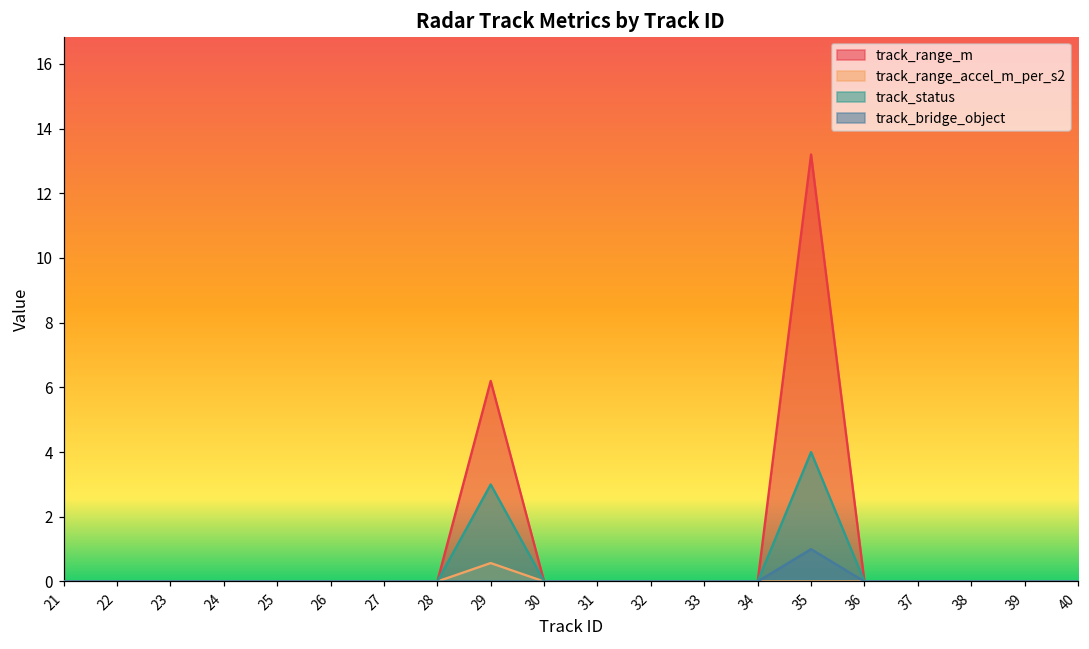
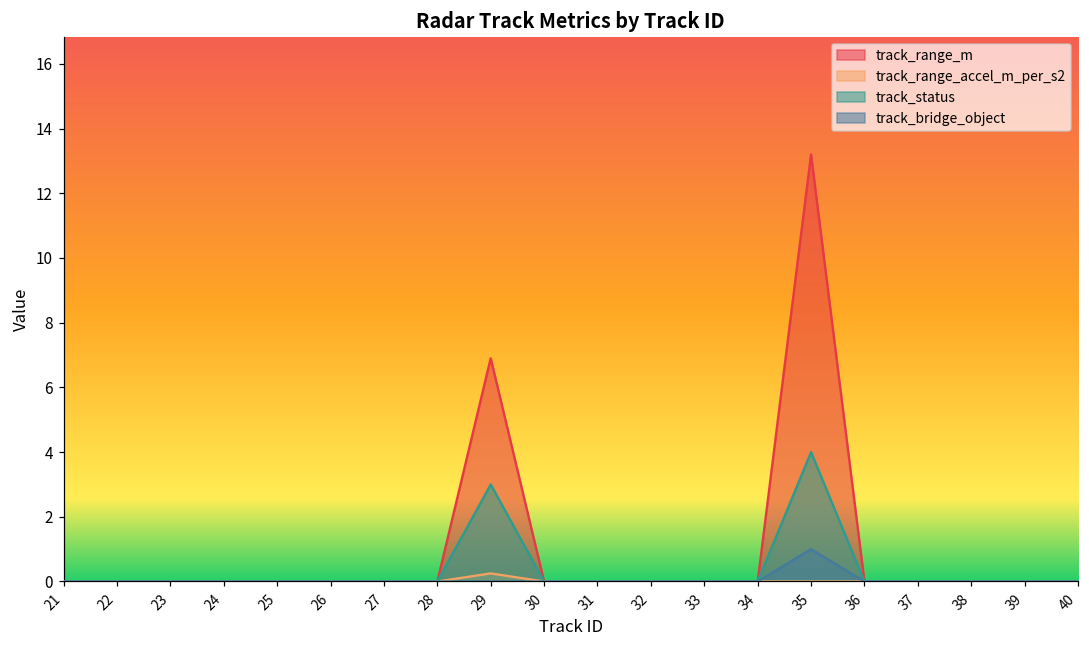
track_range_m, 29: 6.2 -> 6.9
track_range_accel_m_per_s2, 29: 0.6 -> 0.3
